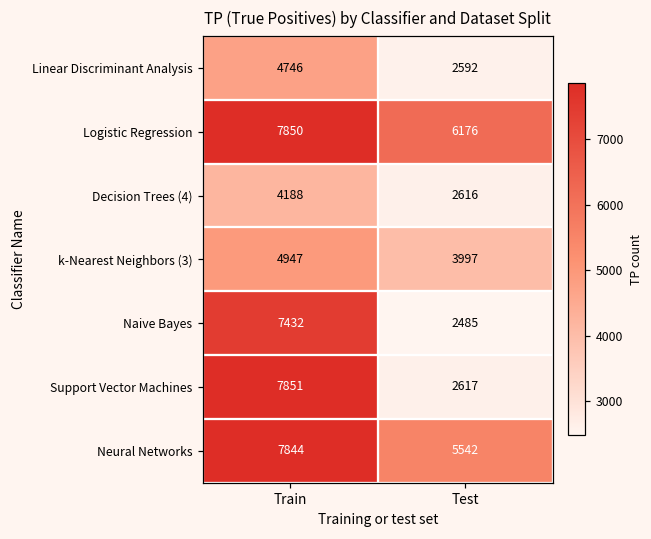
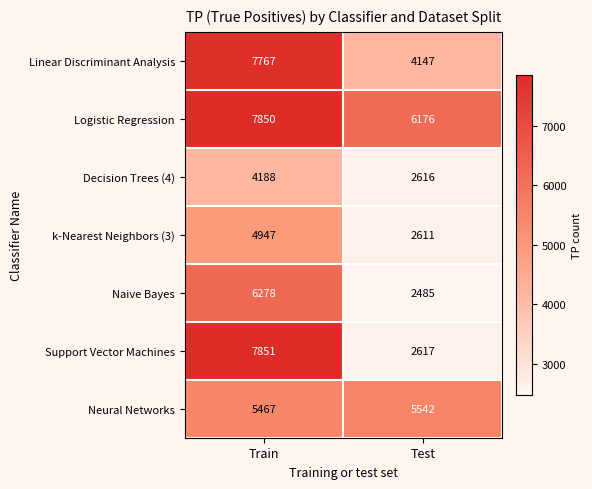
Linear Discriminant Analysis, Train: 4746 -> 7767
Linear Discriminant Analysis, Test: 2592 -> 4147
k-Nearest Neighbors (3), Test: 3997 -> 2611
Naive Bayes, Train: 7432 -> 6278
Neural Networks, Train: 7844 -> 5467
